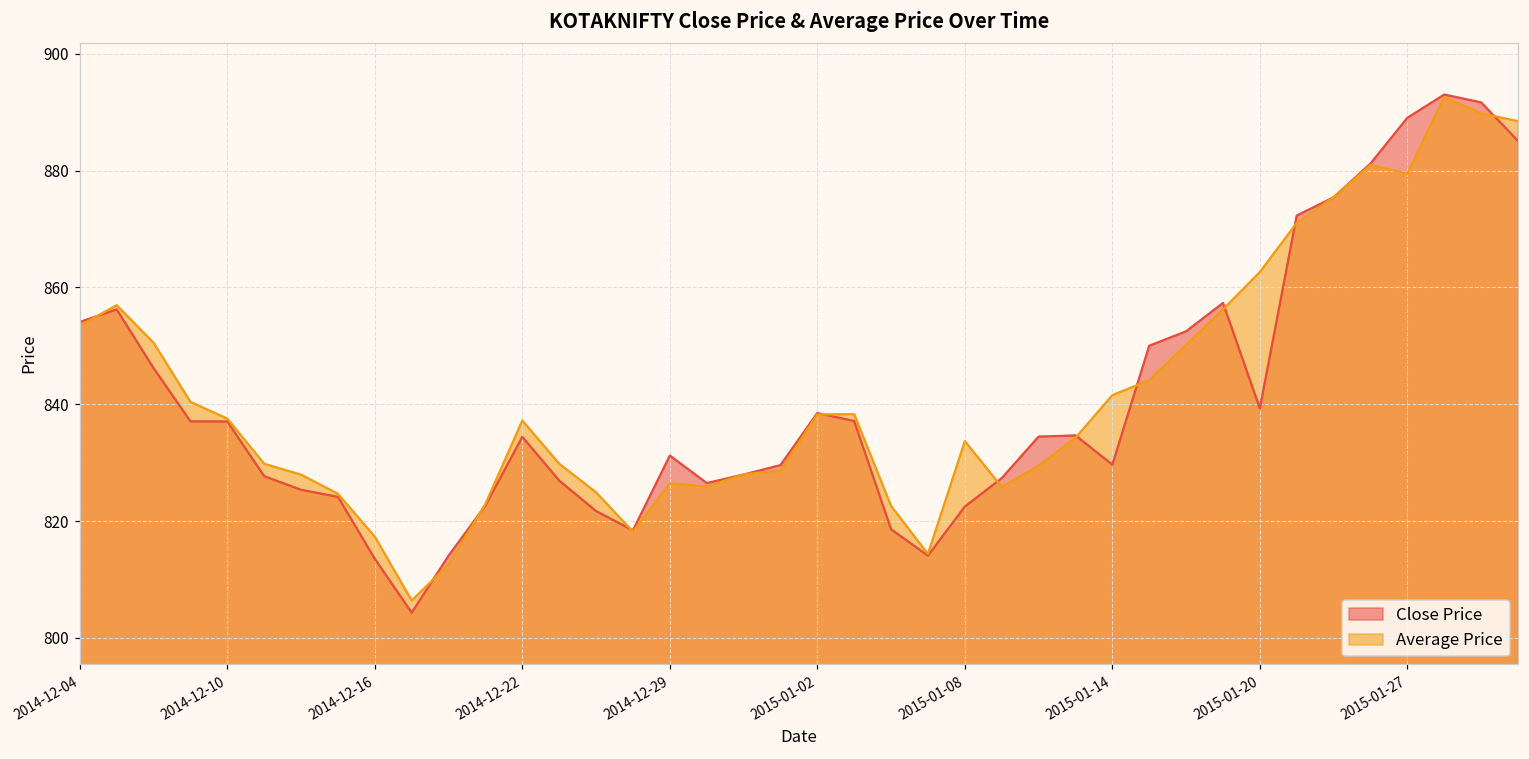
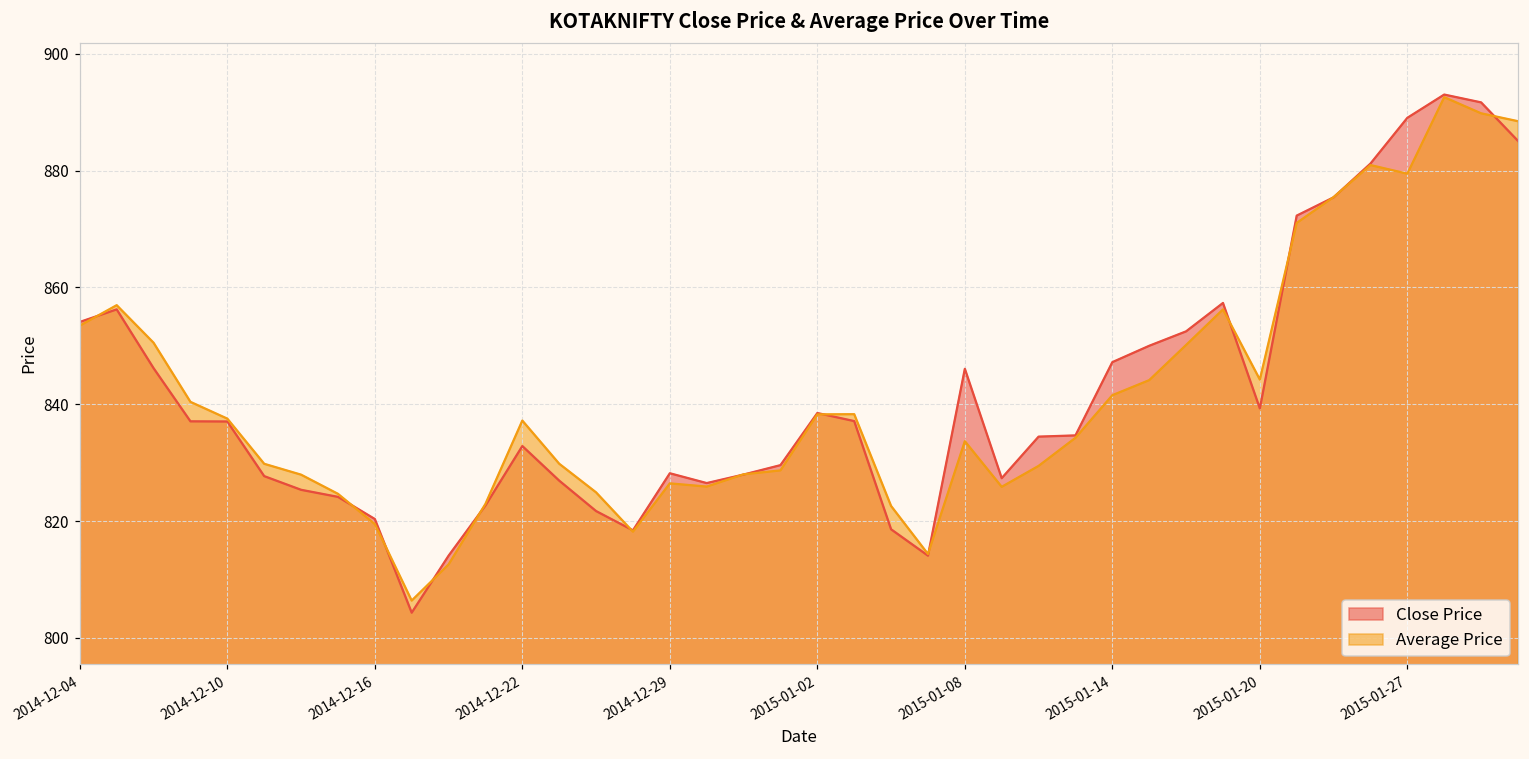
Close Price, 2014-12-16: 814 -> 820
Average Price, 2014-12-16: 817 -> 819
Close Price, 2014-12-22: 834 -> 833
Close Price, 2014-12-29: 831 -> 828
Close Price, 2015-01-08: 822 -> 846
Close Price, 2015-01-14: 830 -> 847
Average Price, 2015-01-20: 863 -> 844
